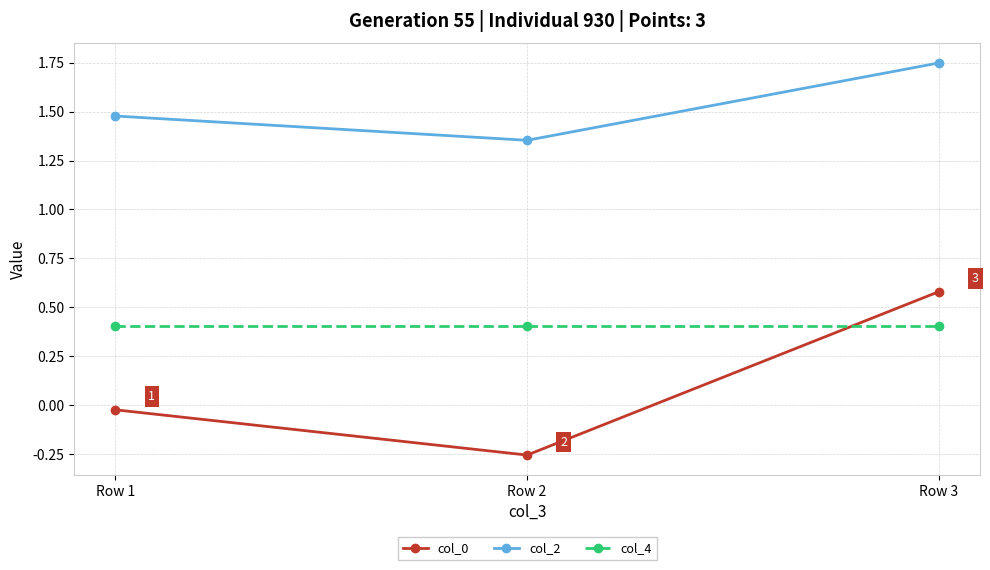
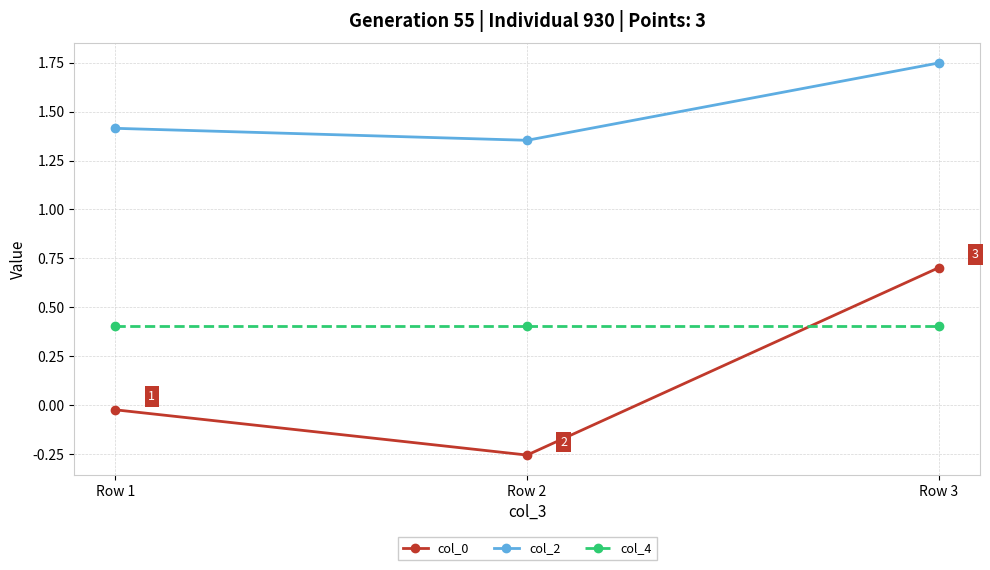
col_2, Row 1: 1.48 -> 1.41
col_0, Row 3: 0.58 -> 0.70
